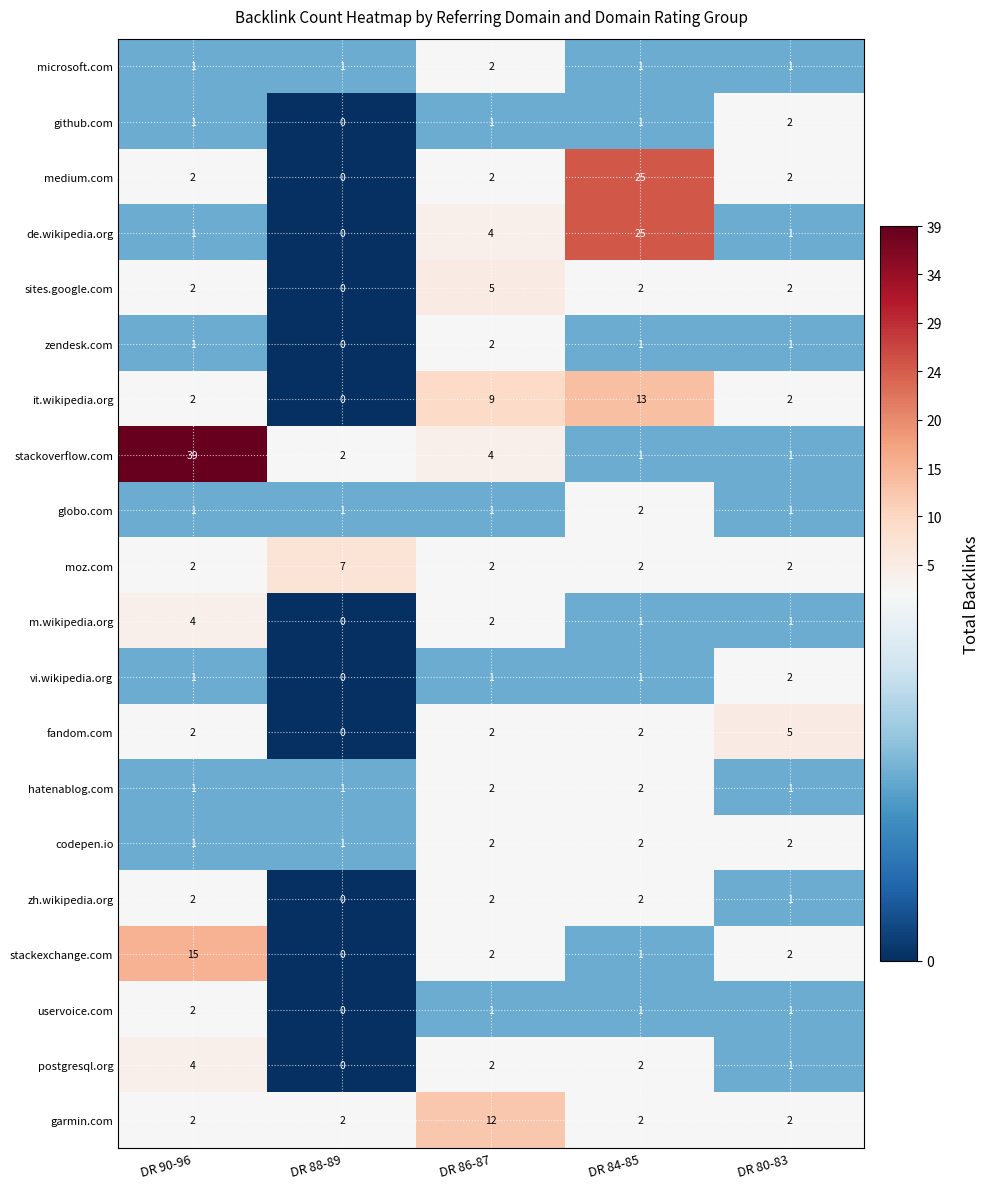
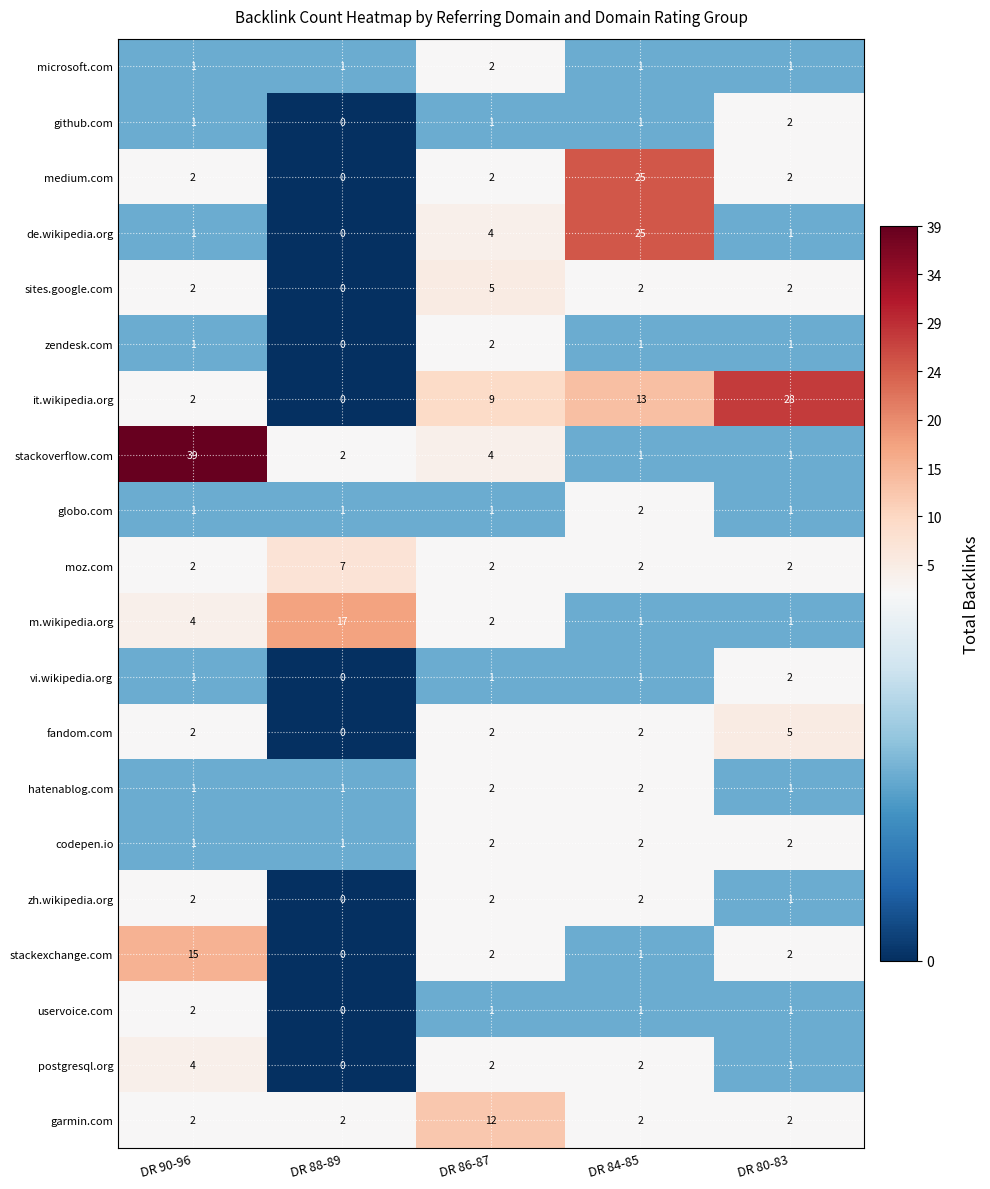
it.wikipedia.org, DR 80-83: 2 -> 28
m.wikipedia.org, DR 88-89: 0 -> 17
